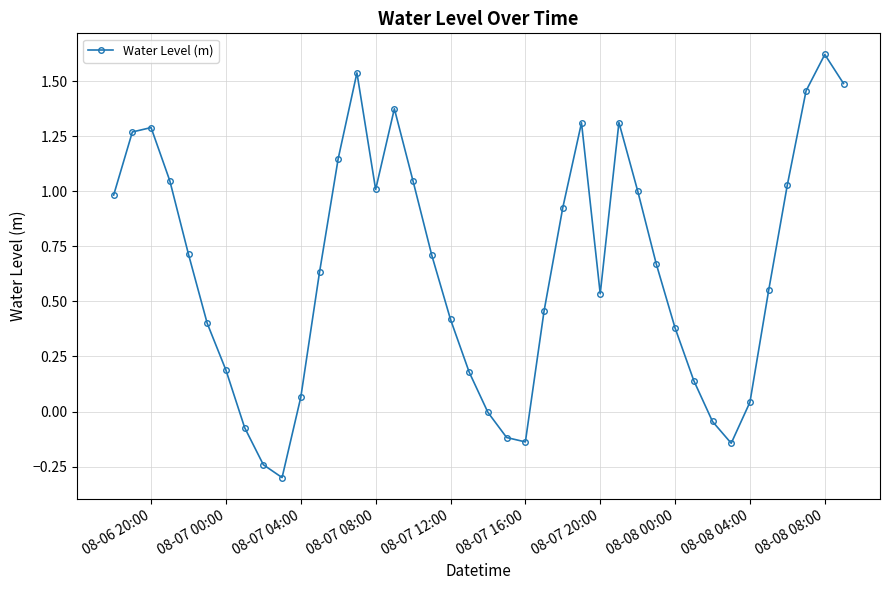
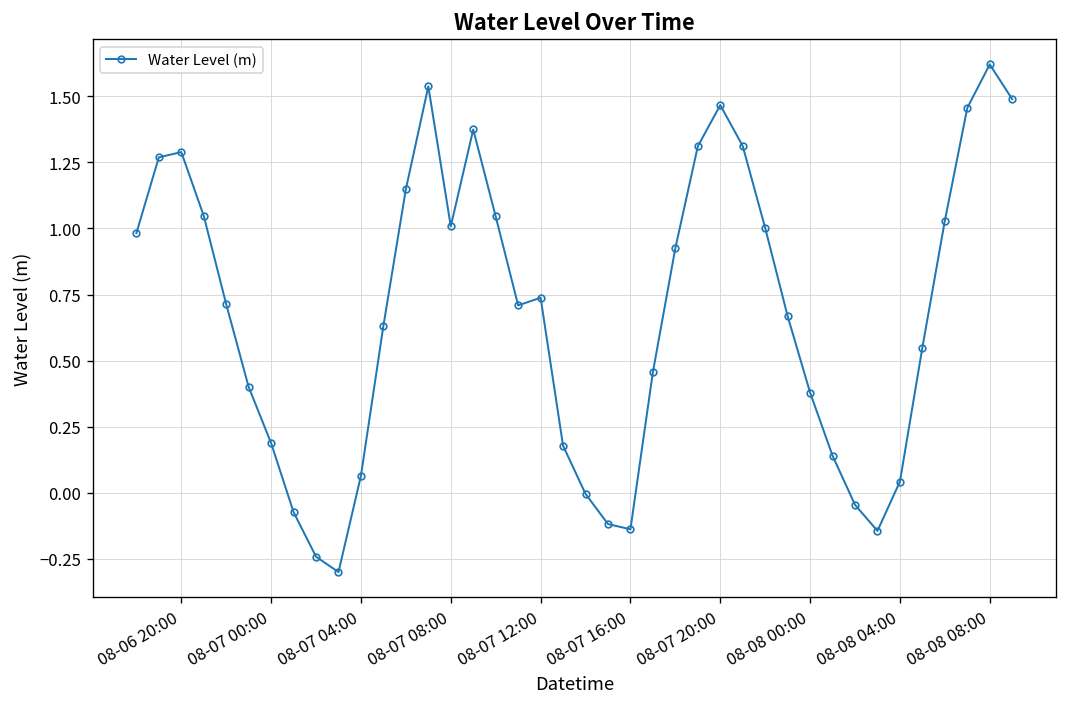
08-07 12:00: 0.42 -> 0.74
08-07 20:00: 0.53 -> 1.47
